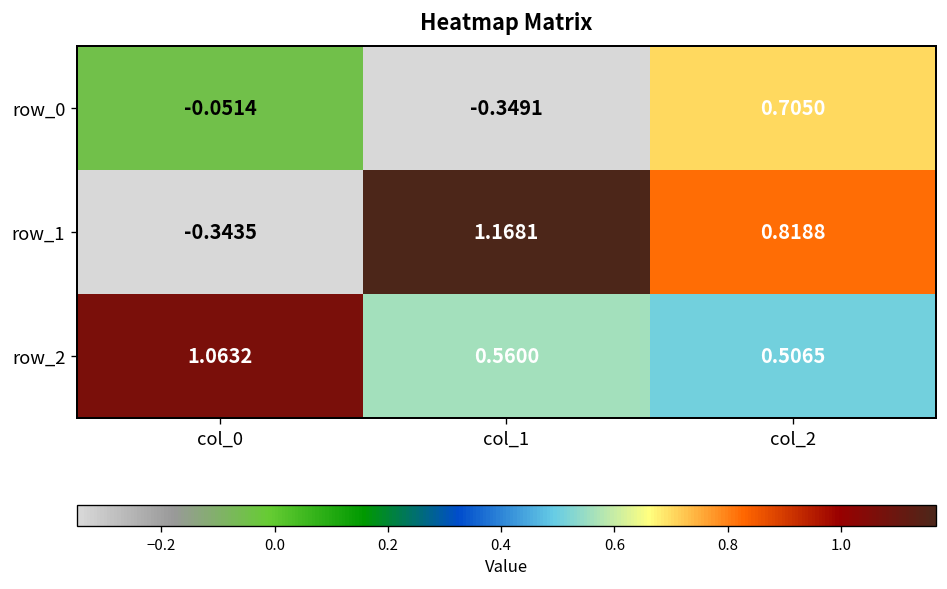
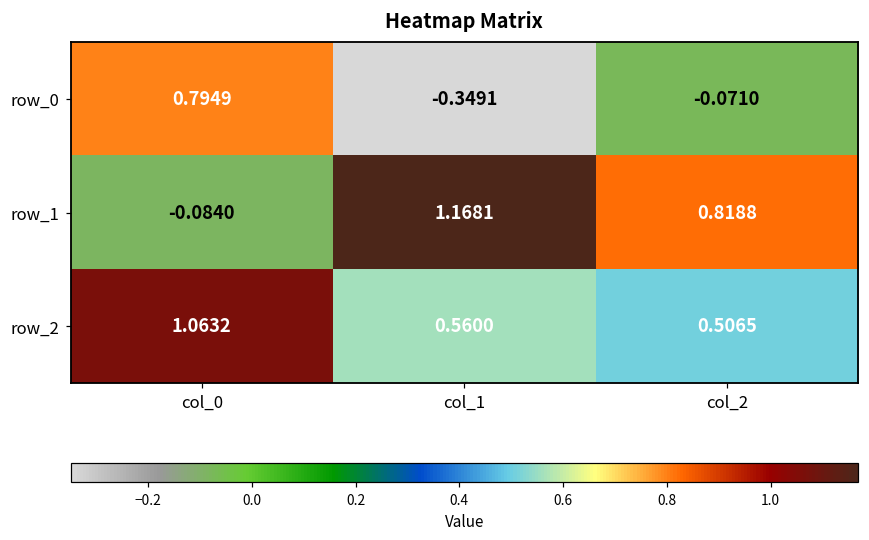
row_0, col_0: -0.0514 -> 0.7949
row_0, col_2: 0.7050 -> -0.0710
row_1, col_0: -0.3435 -> -0.0840
